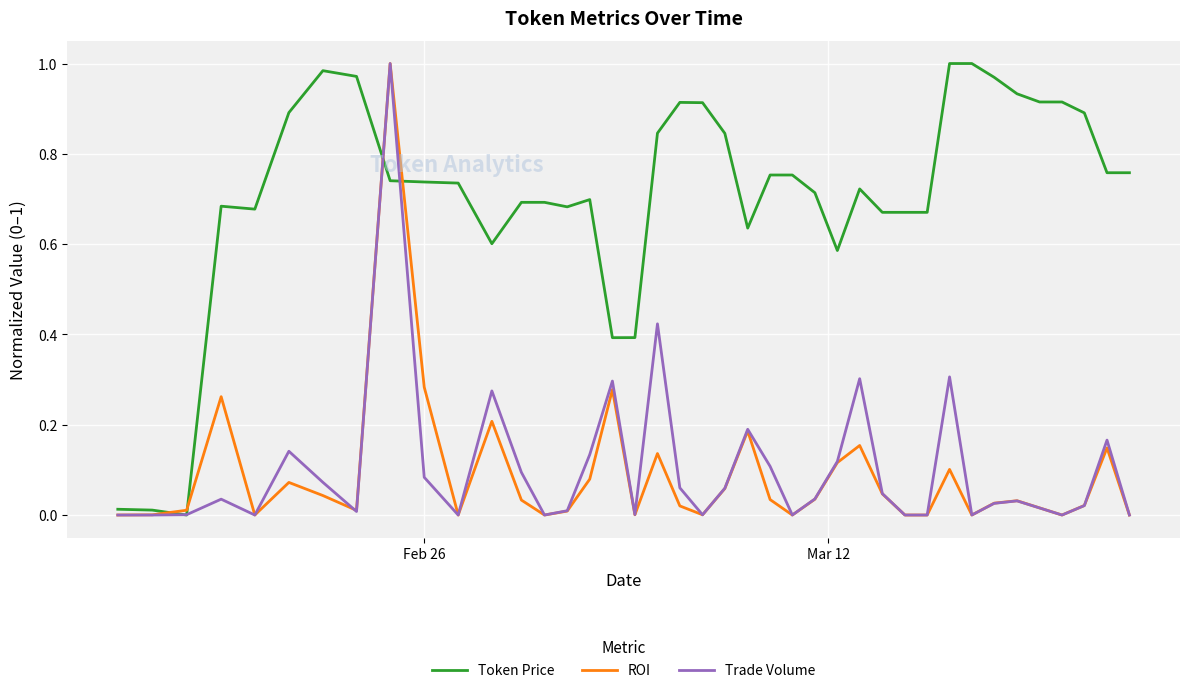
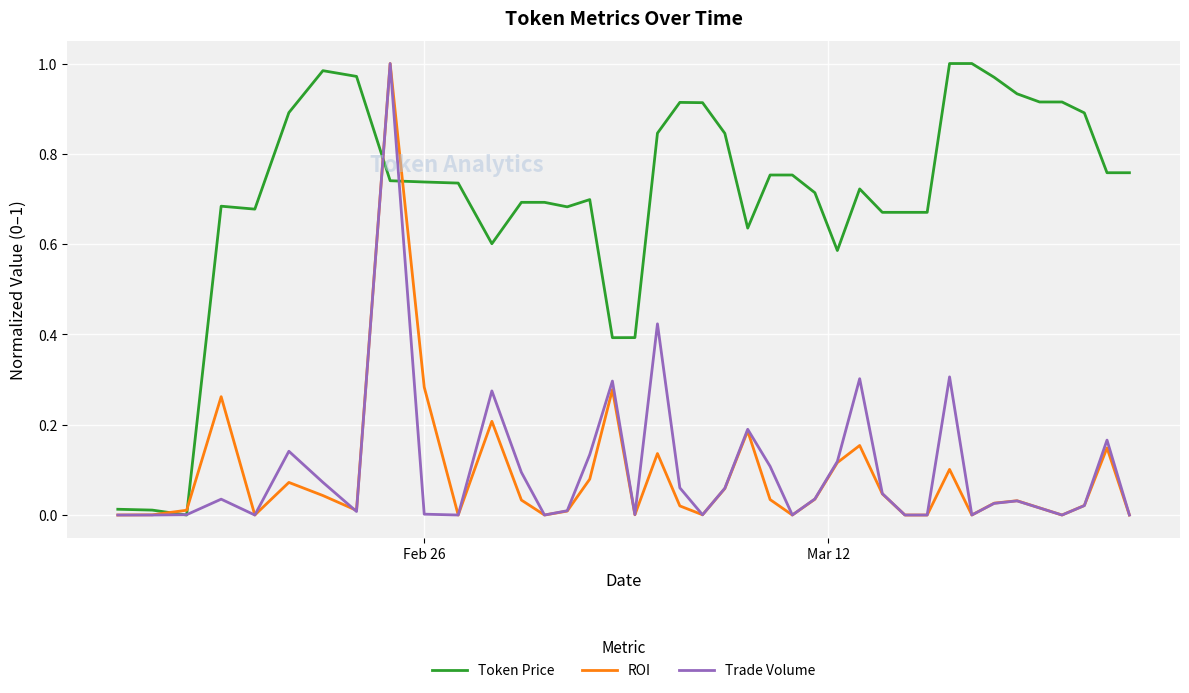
Trade Volume, Feb 26: 0.08 -> 0.00
